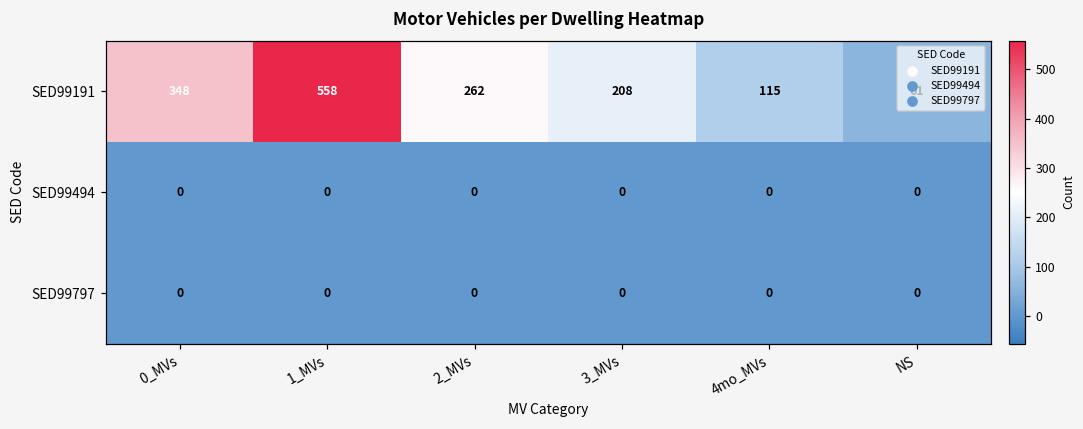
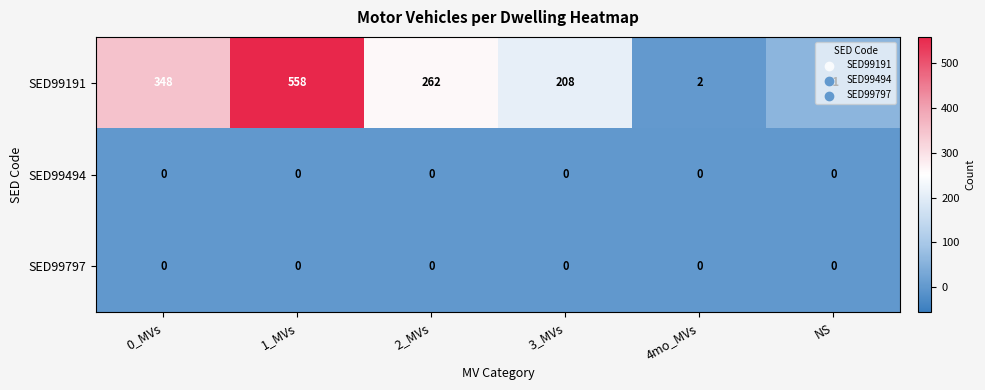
SED99191, 4mo_MVs: 115 -> 2
